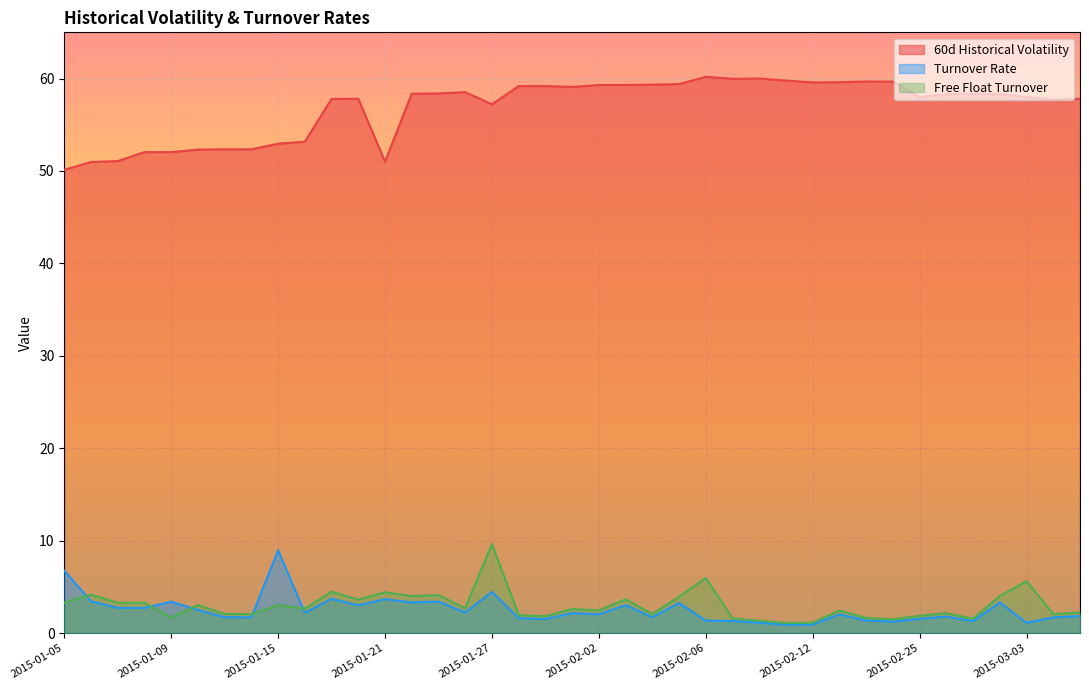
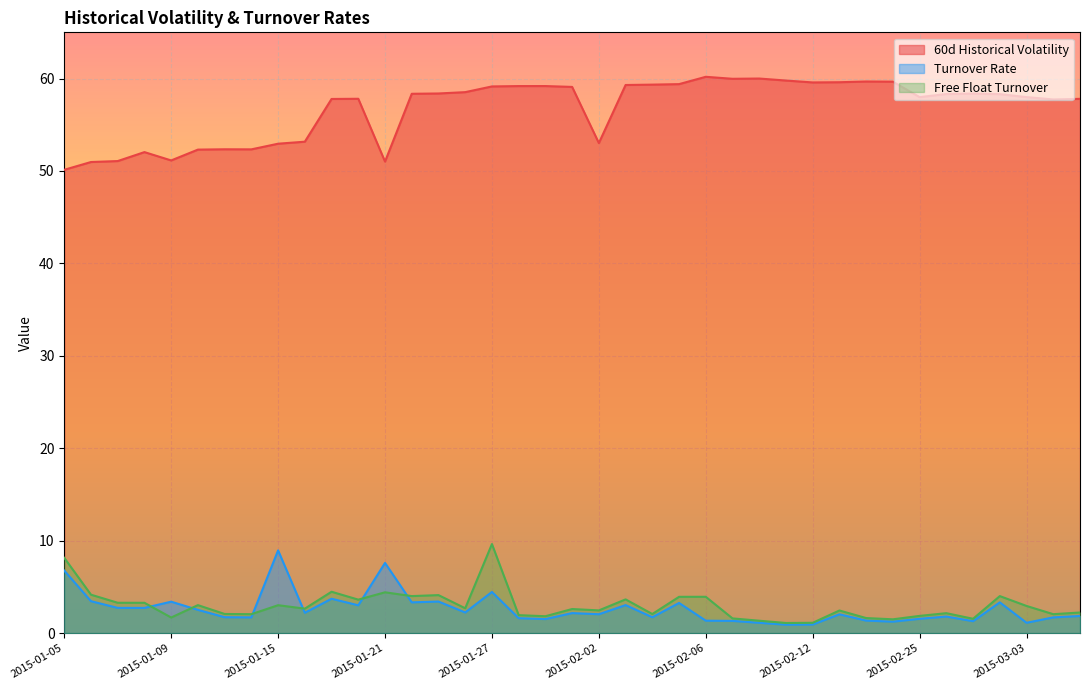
Free Float Turnover, 2015-01-05: 3 -> 8
60d Historical Volatility, 2015-01-09: 52 -> 51
Turnover Rate, 2015-01-21: 4 -> 8
60d Historical Volatility, 2015-01-27: 57 -> 59
60d Historical Volatility, 2015-02-02: 59 -> 53
Free Float Turnover, 2015-02-06: 6 -> 4
Free Float Turnover, 2015-03-03: 6 -> 3
